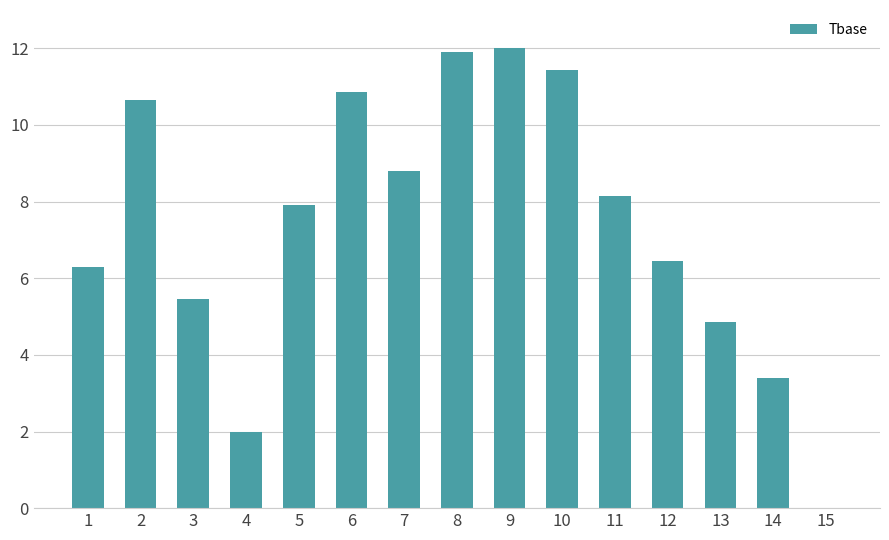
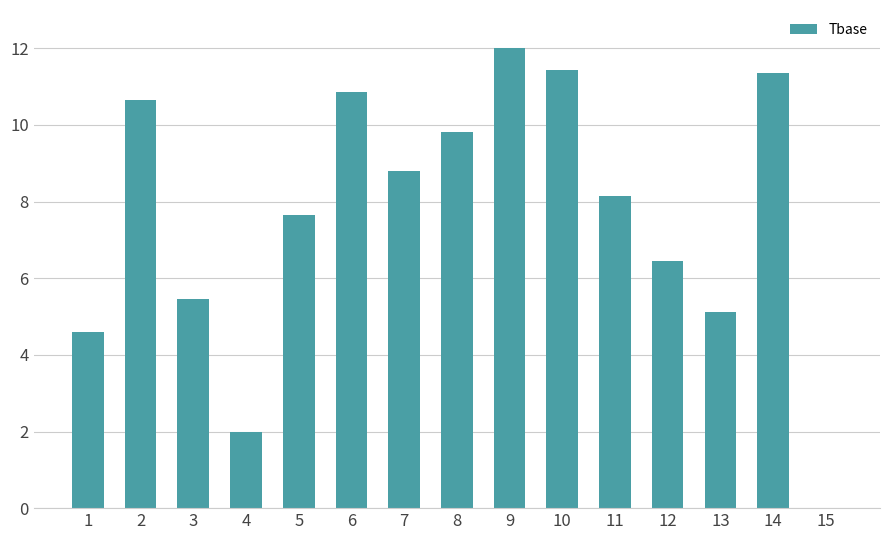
1: 6.3 -> 4.6
5: 7.9 -> 7.7
8: 11.9 -> 9.8
13: 4.9 -> 5.1
14: 3.4 -> 11.3
